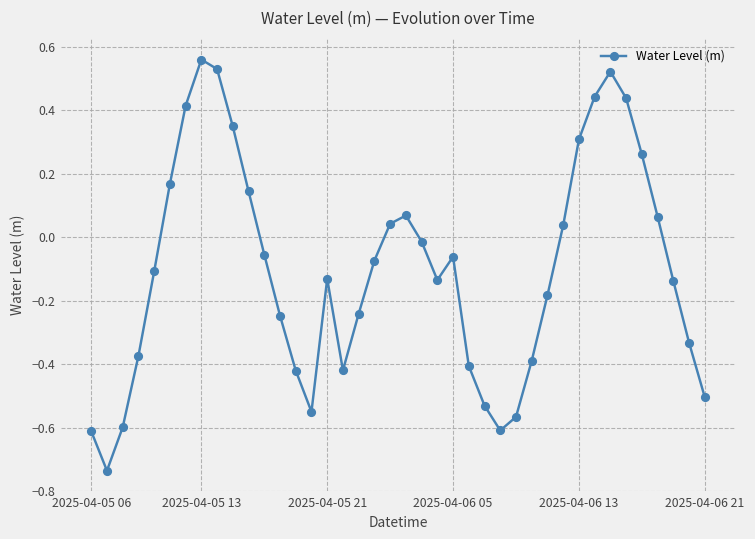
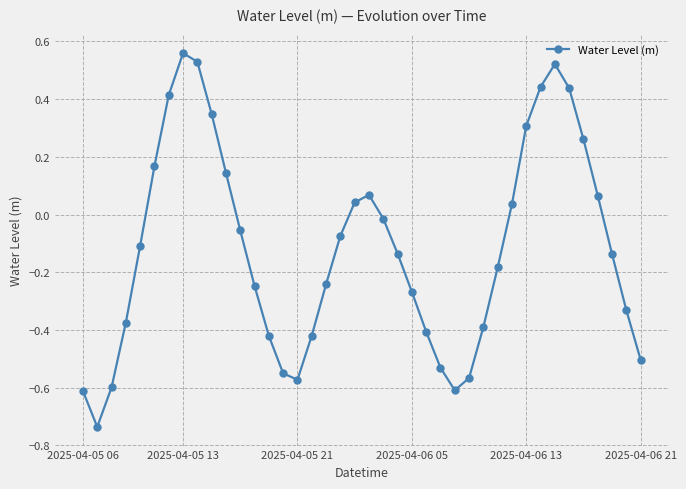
2025-04-05 21: -0.13 -> -0.57
2025-04-06 05: -0.06 -> -0.27
